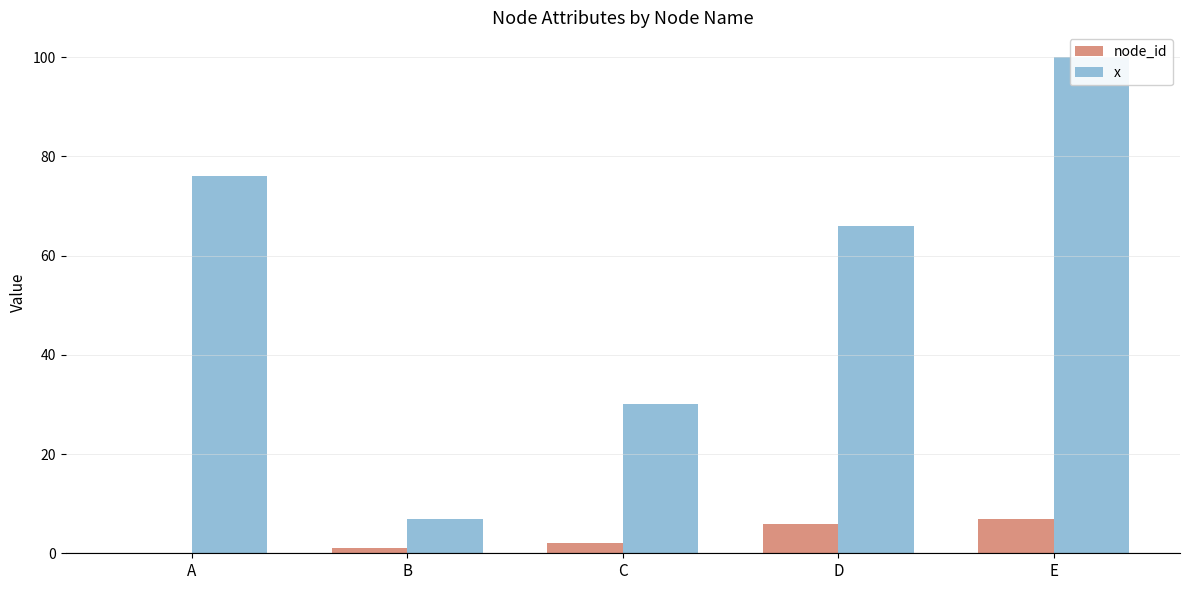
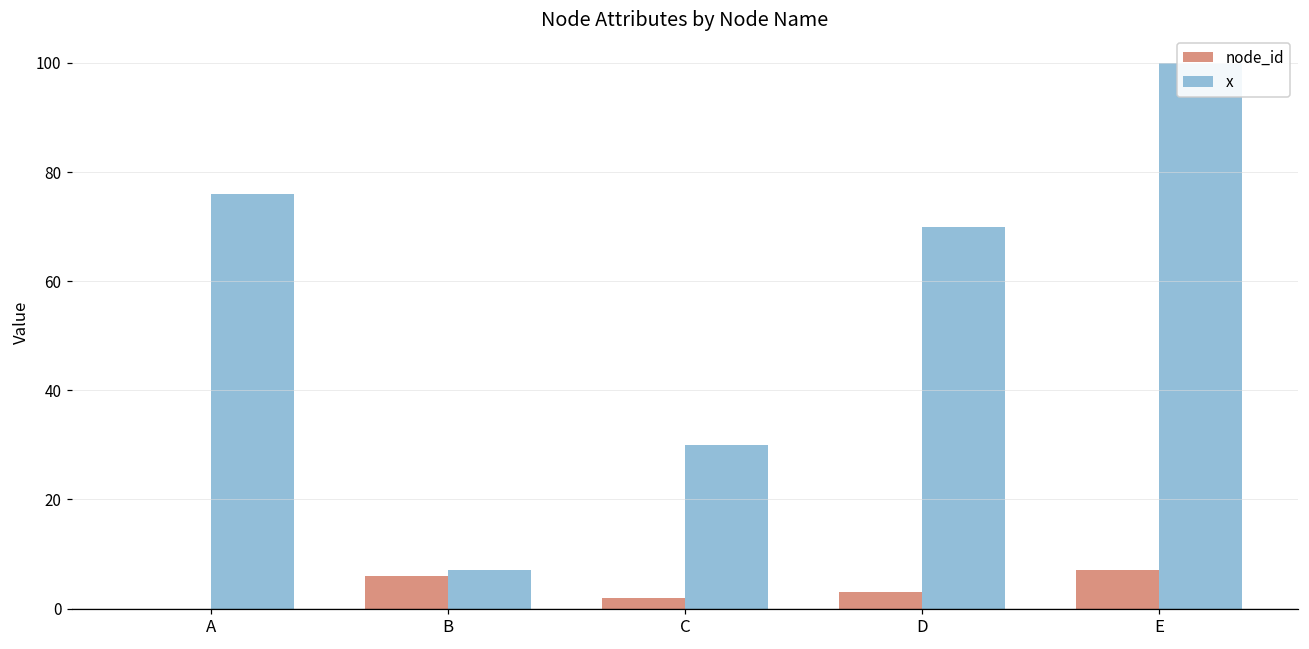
node_id, B: 1 -> 6
node_id, D: 6 -> 3
x, D: 66 -> 70
